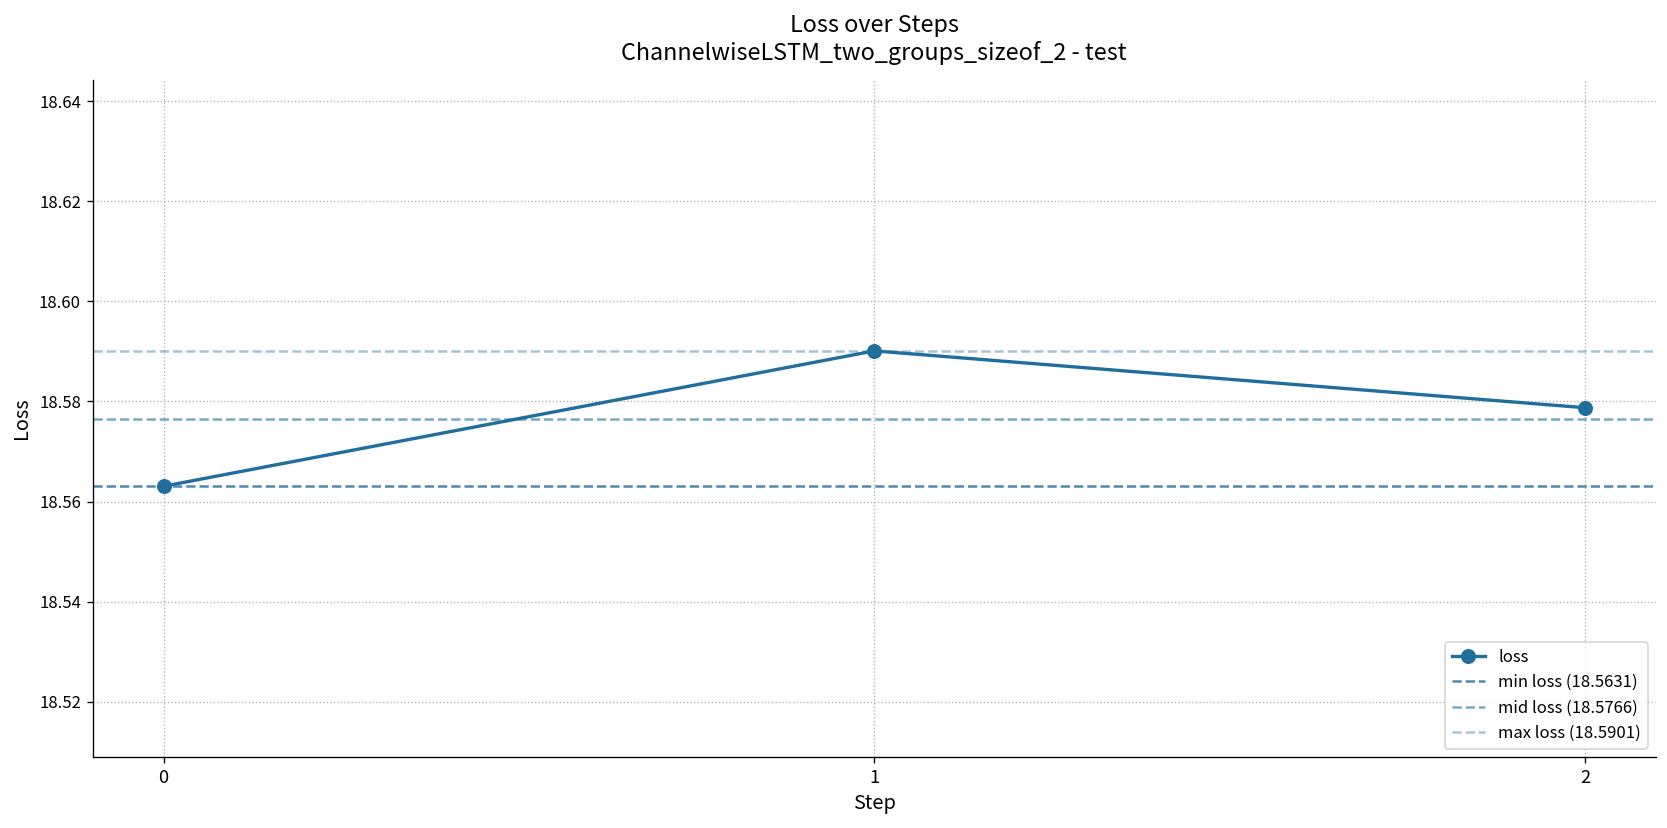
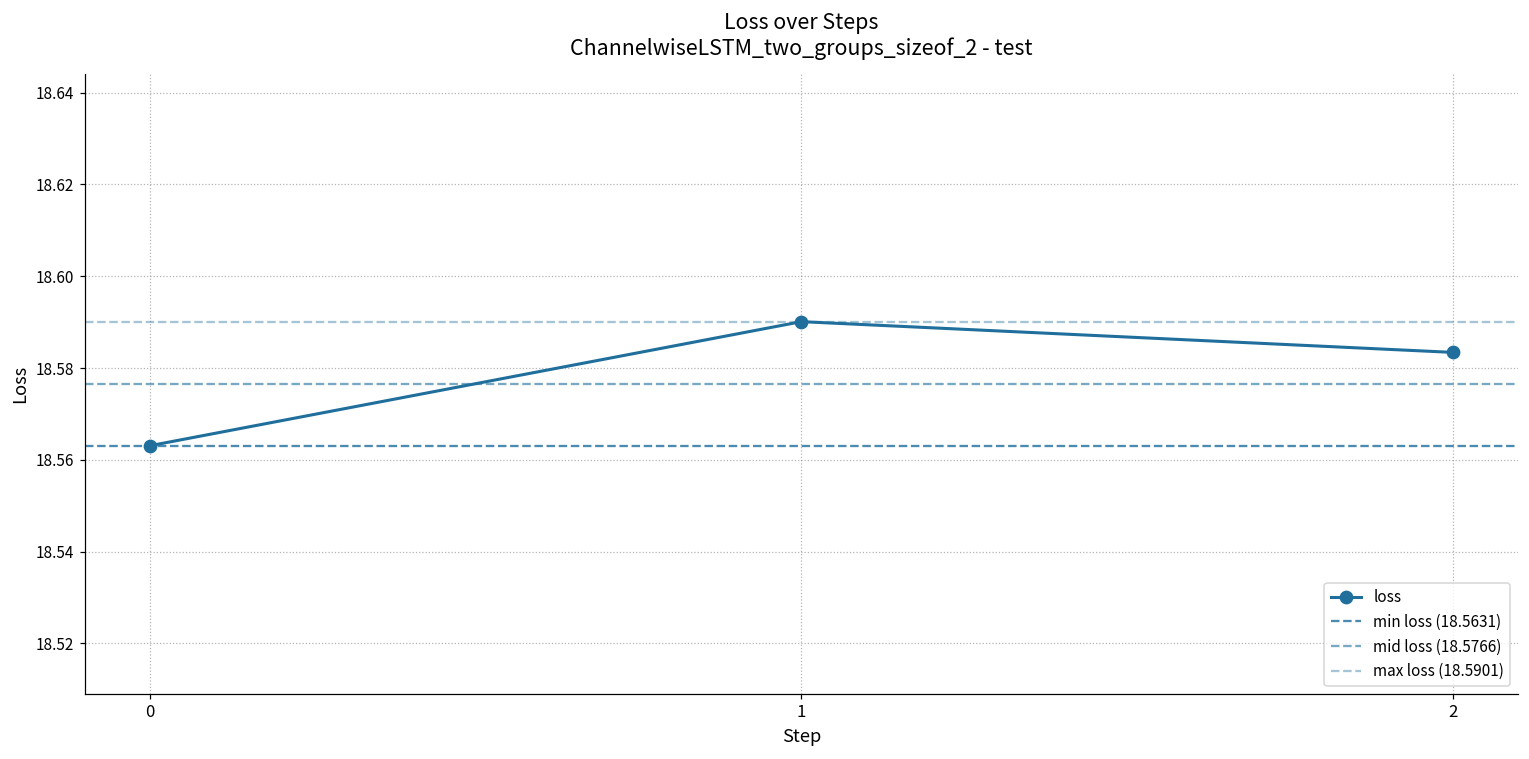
2: 18.579 -> 18.583
